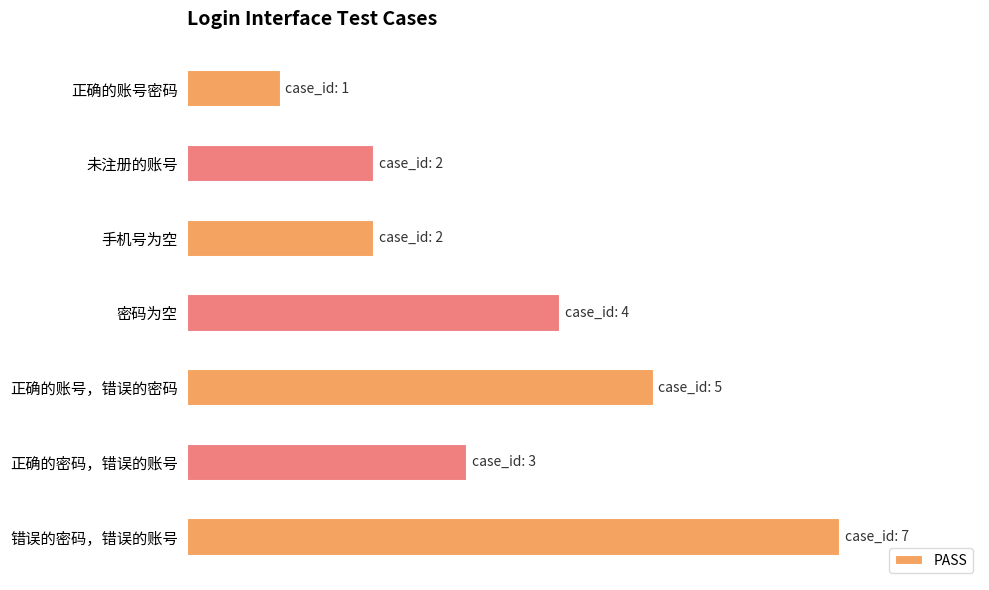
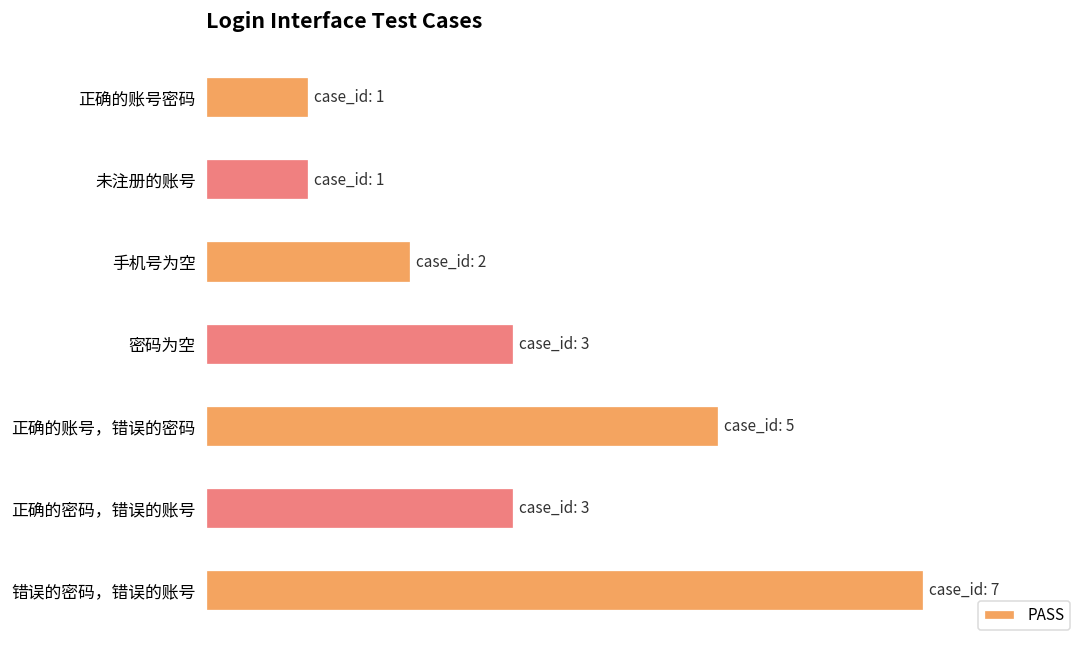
未注册的账号: 2 -> 1
密码为空: 4 -> 3
